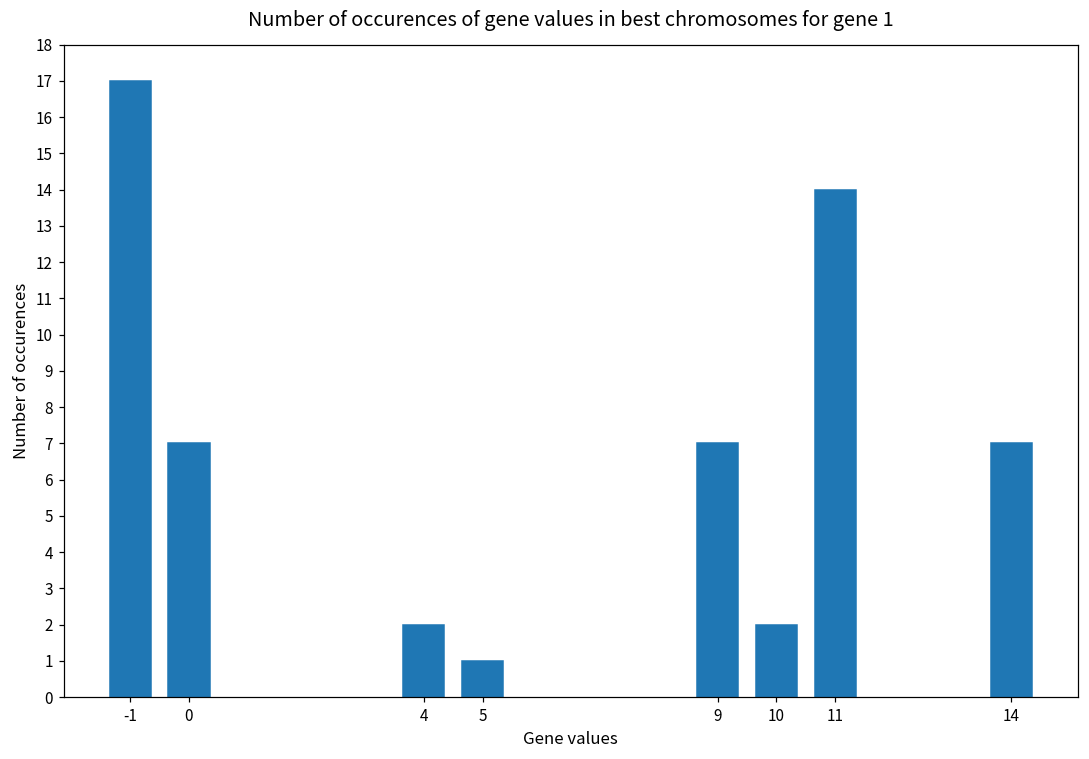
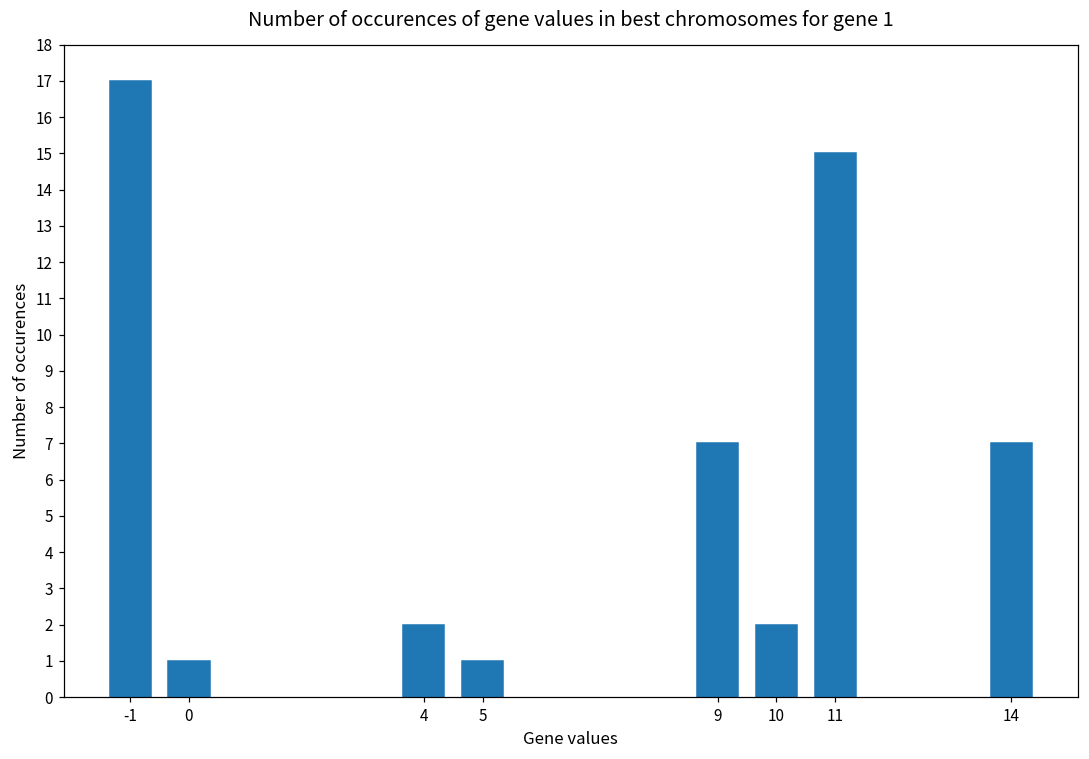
0: 7 -> 1
11: 14 -> 15
